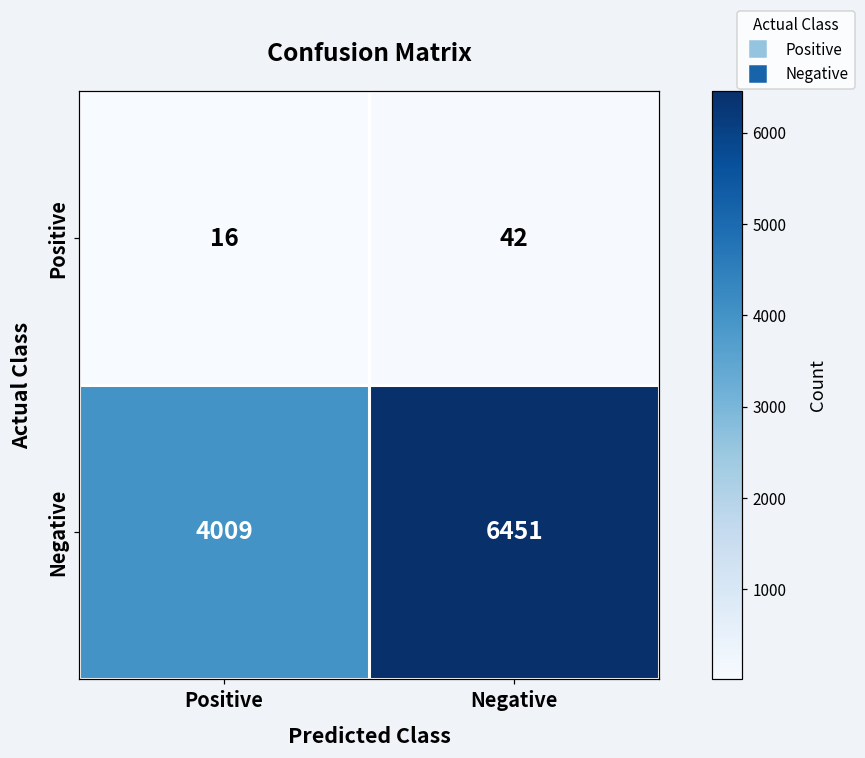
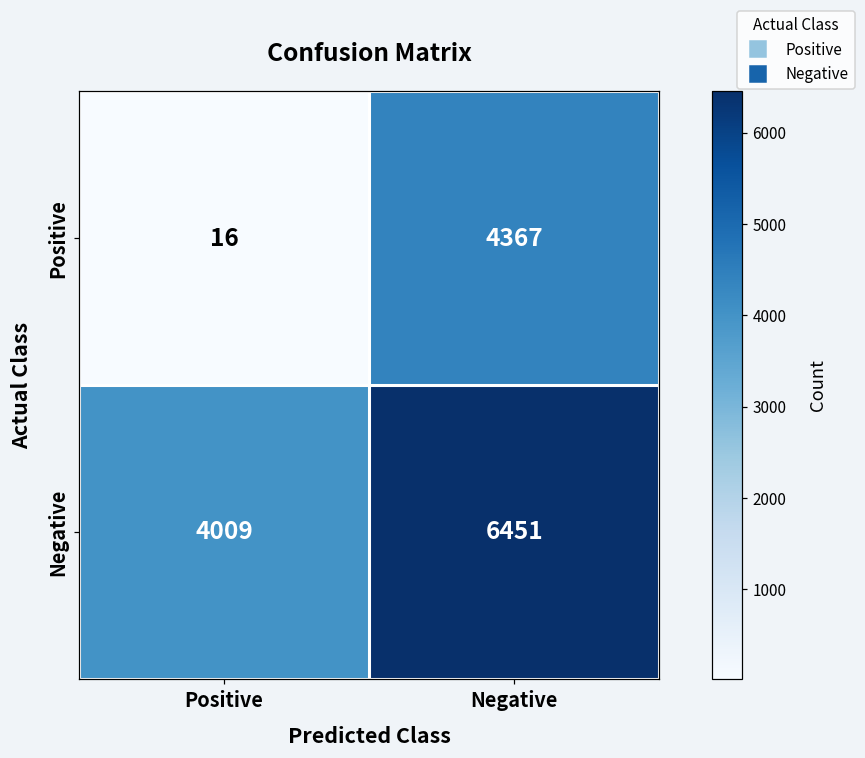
Positive, Negative: 42 -> 4367
